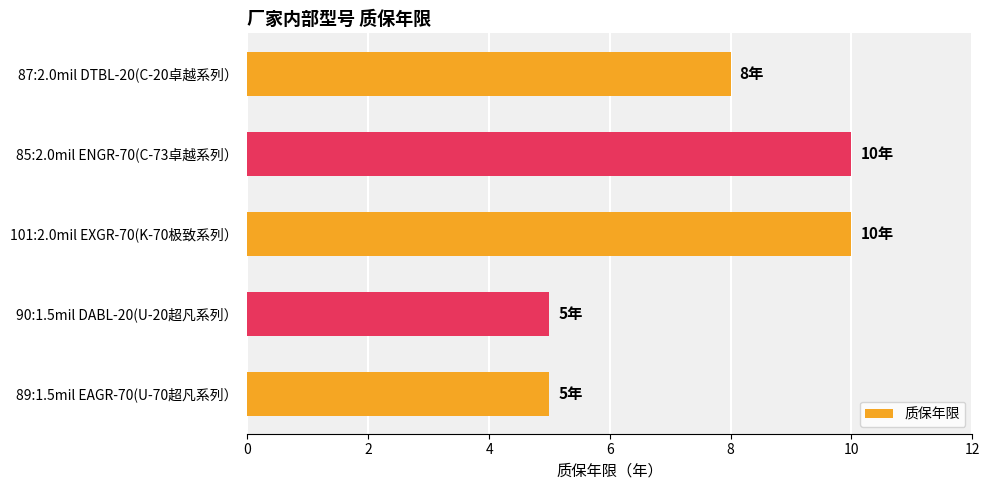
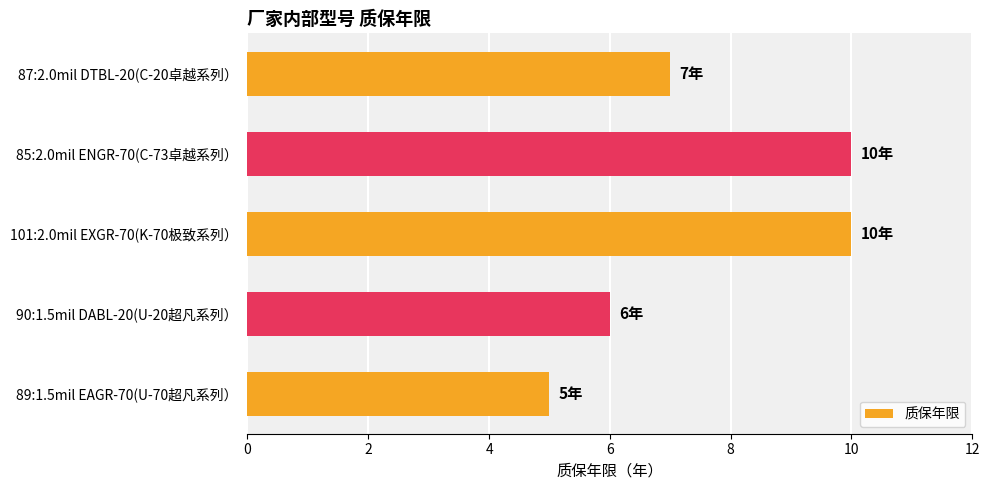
87:2.0mil DTBL-20(C-20卓越系列）: 8年 -> 7年
90:1.5mil DABL-20(U-20超凡系列）: 5年 -> 6年
